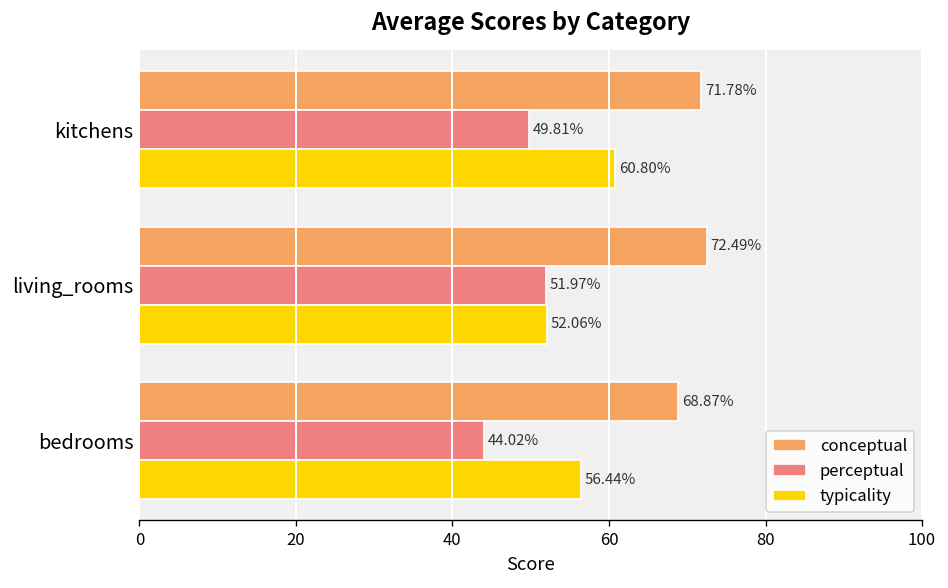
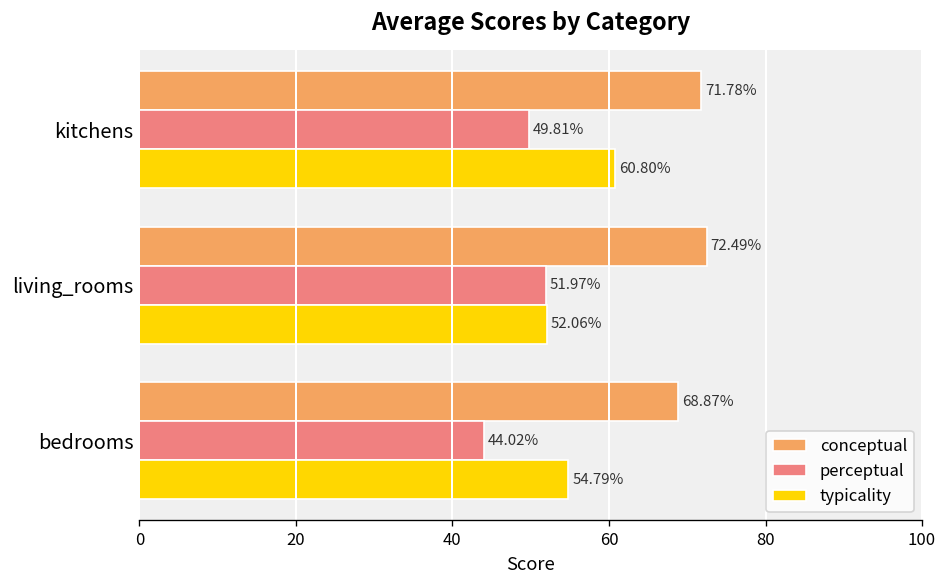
typicality, bedrooms: 56.44% -> 54.79%
